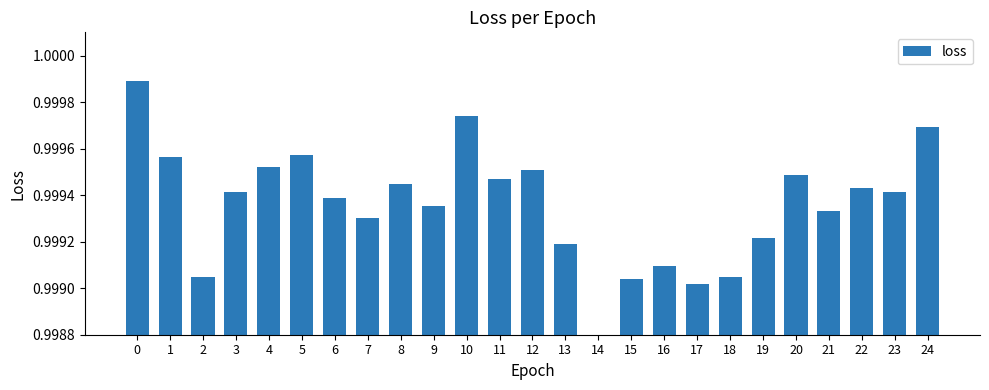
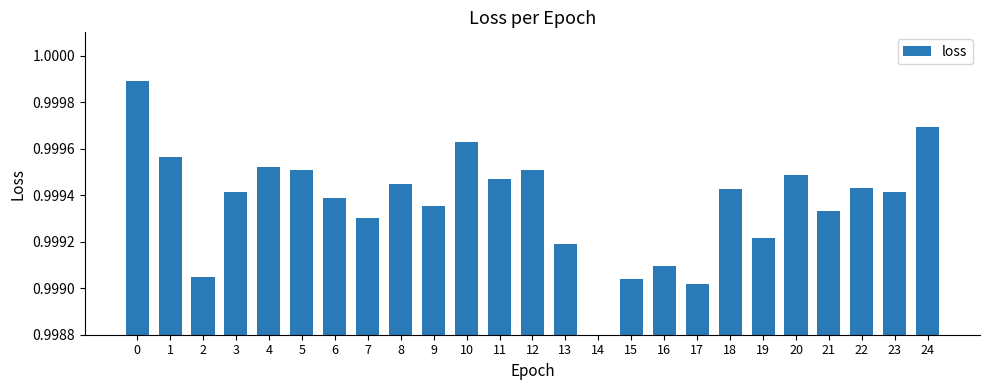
5: 0.99957 -> 0.99951
10: 0.99974 -> 0.99963
18: 0.99905 -> 0.99943
